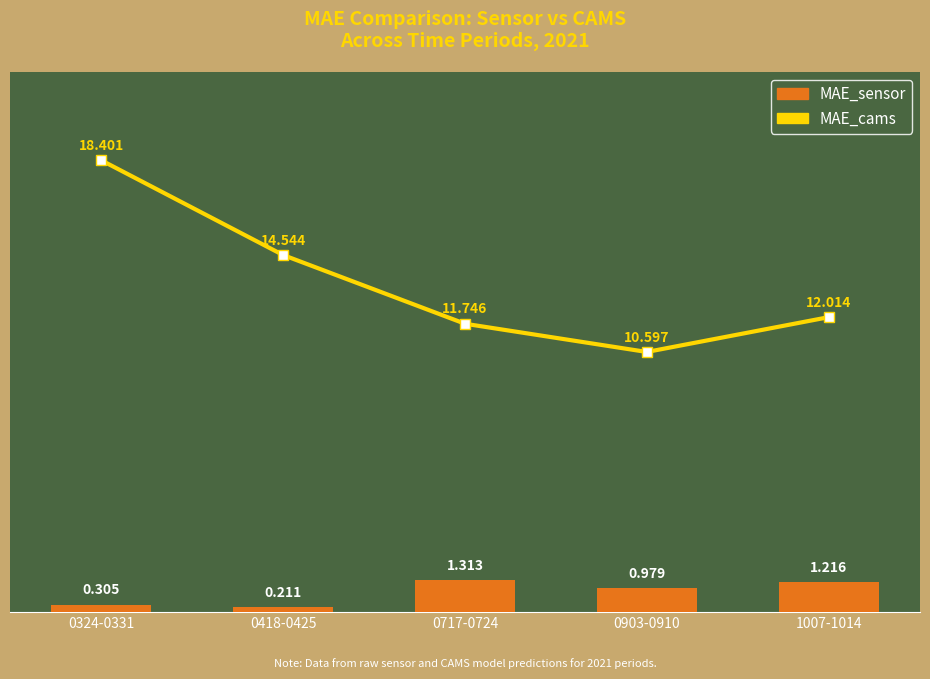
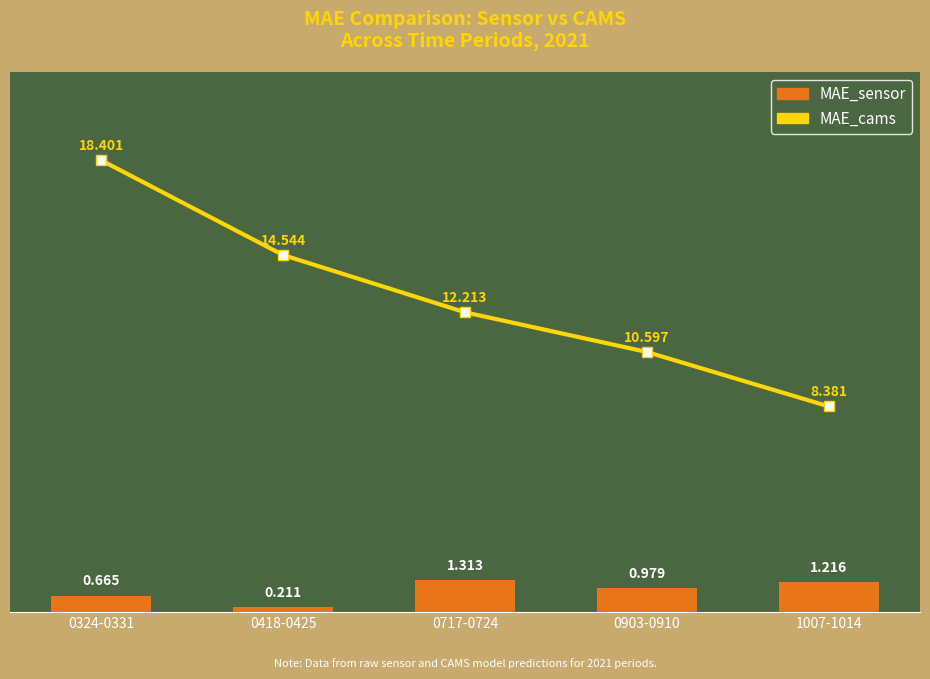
MAE_sensor, 0324-0331: 0.305 -> 0.665
MAE_cams, 0717-0724: 11.746 -> 12.213
MAE_cams, 1007-1014: 12.014 -> 8.381
